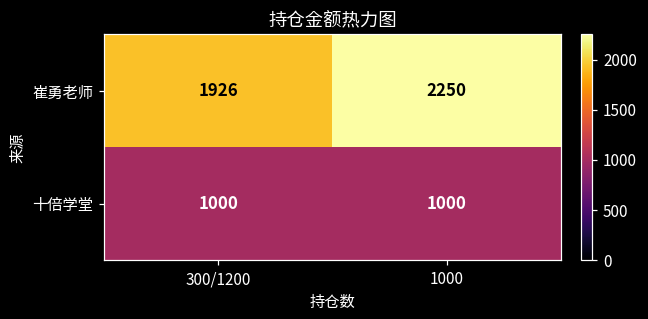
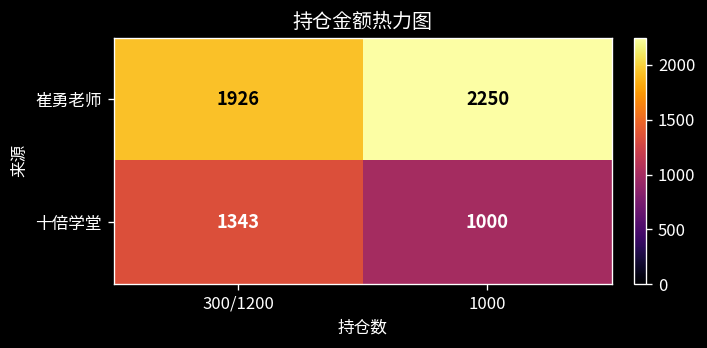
十倍学堂, 300/1200: 1000 -> 1343
